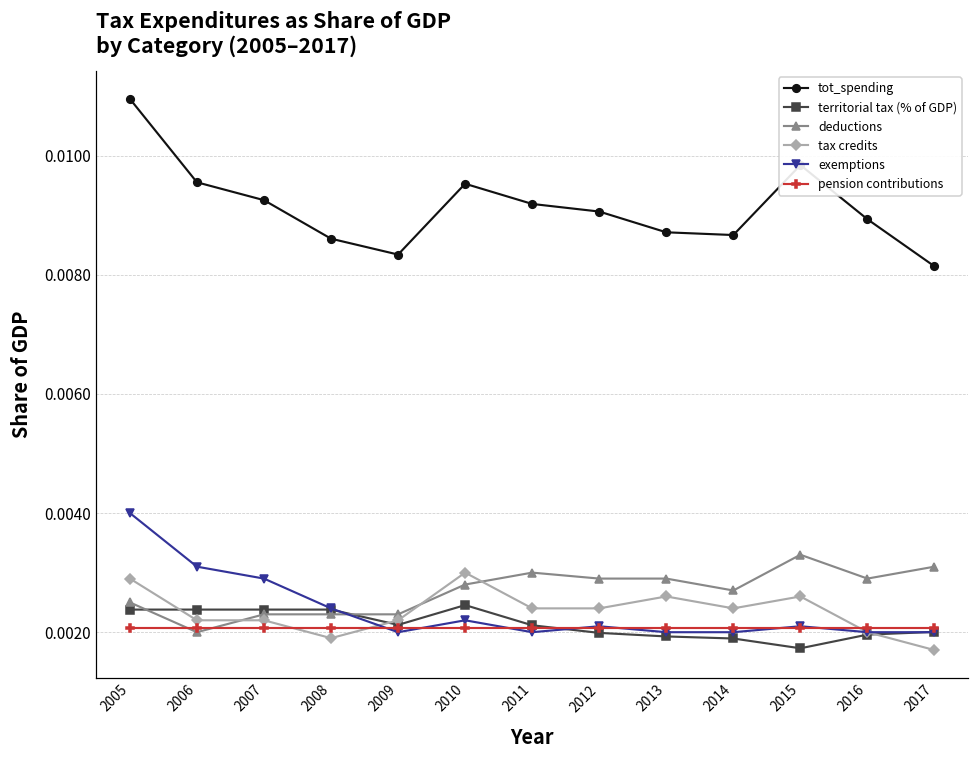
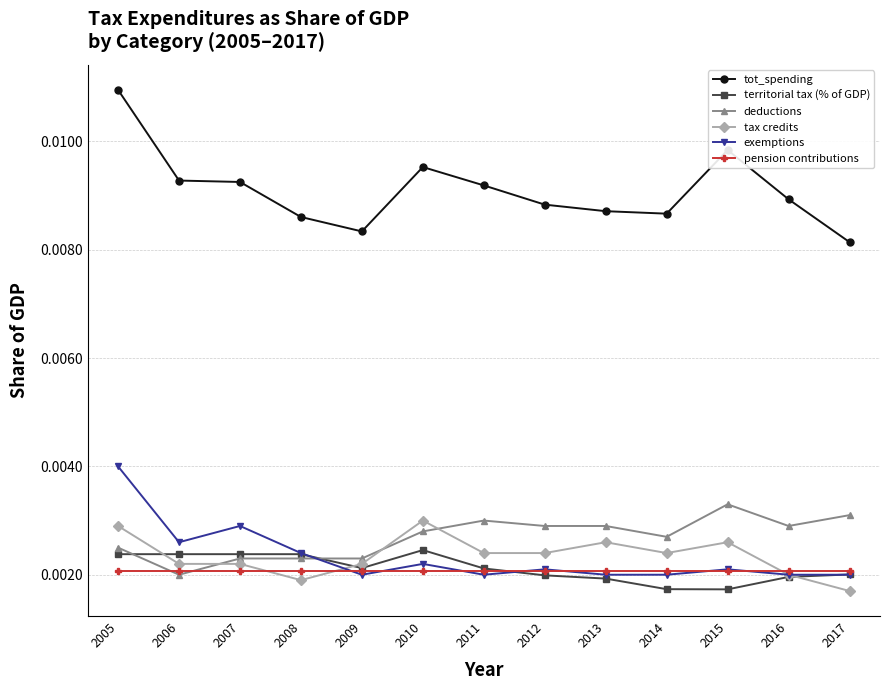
tot_spending, 2006: 0.0096 -> 0.0093
exemptions, 2006: 0.0031 -> 0.0026
tot_spending, 2012: 0.0091 -> 0.0088
territorial tax (% of GDP), 2014: 0.0019 -> 0.0017
